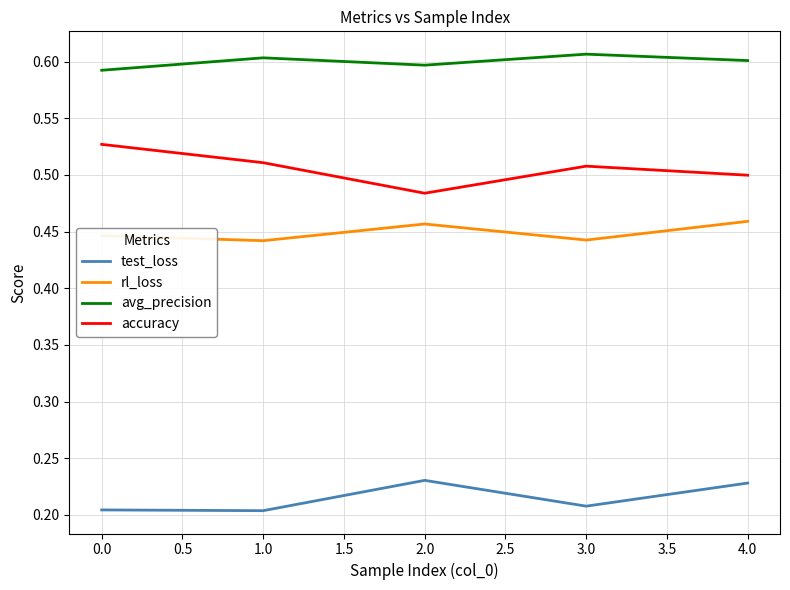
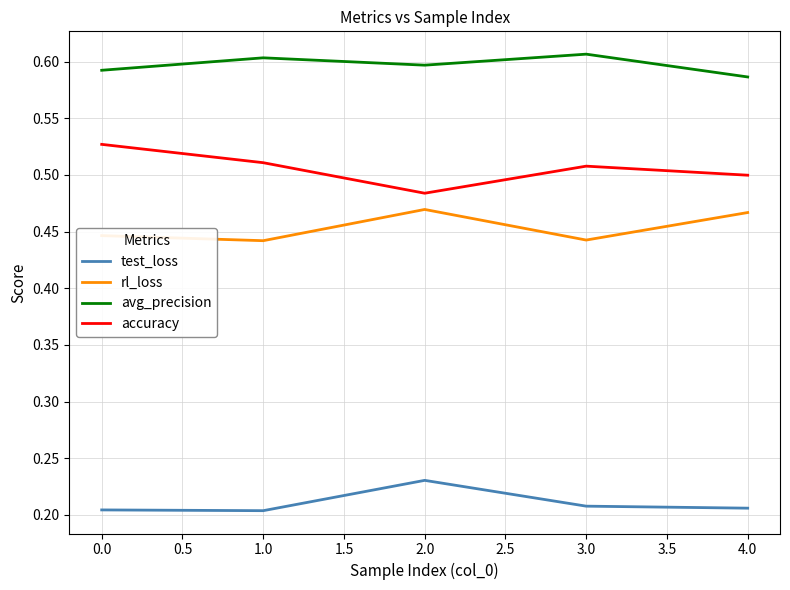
rl_loss, 2.0: 0.457 -> 0.470
test_loss, 4.0: 0.228 -> 0.206
rl_loss, 4.0: 0.459 -> 0.467
avg_precision, 4.0: 0.601 -> 0.587
